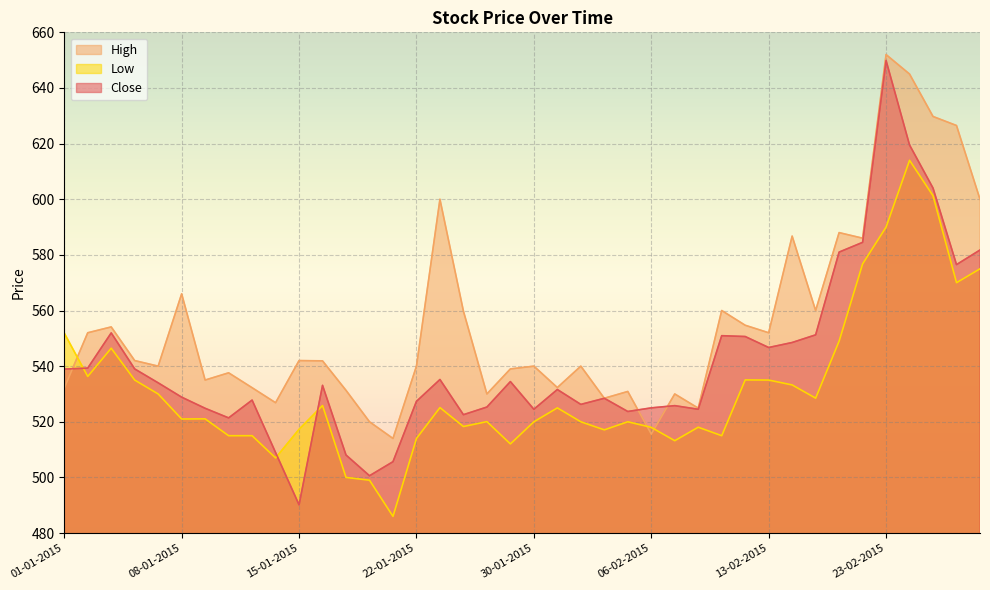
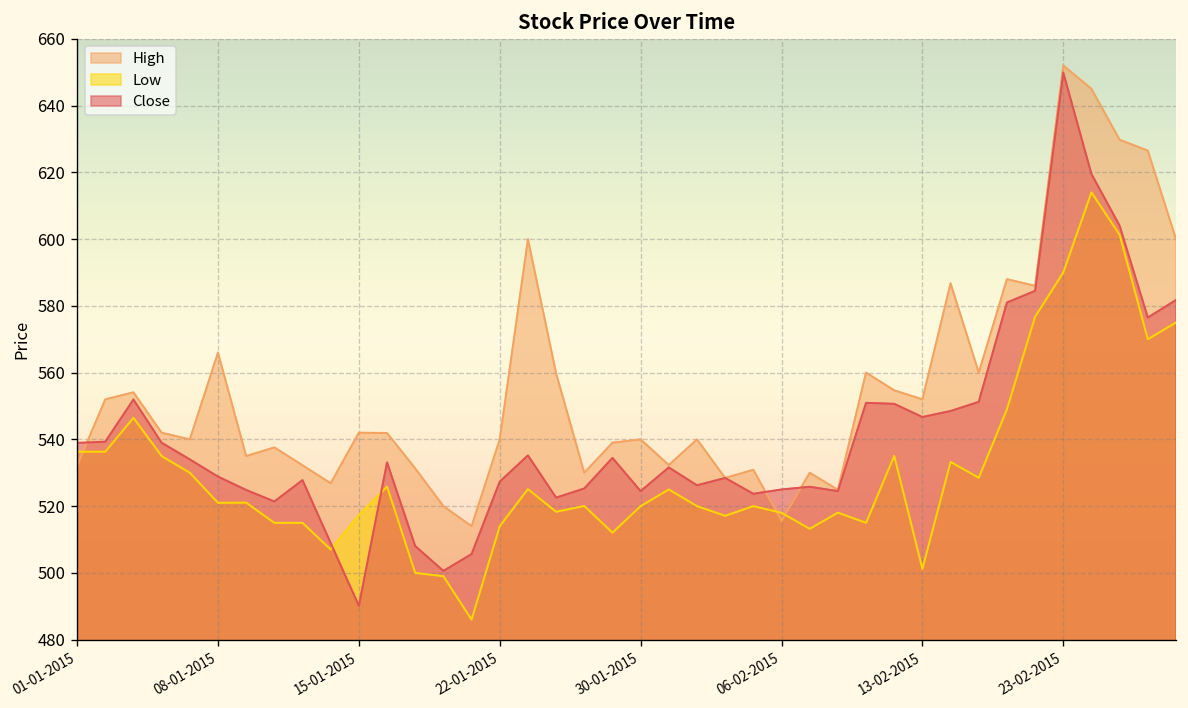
Low, 01-01-2015: 552 -> 536
Low, 13-02-2015: 535 -> 501
